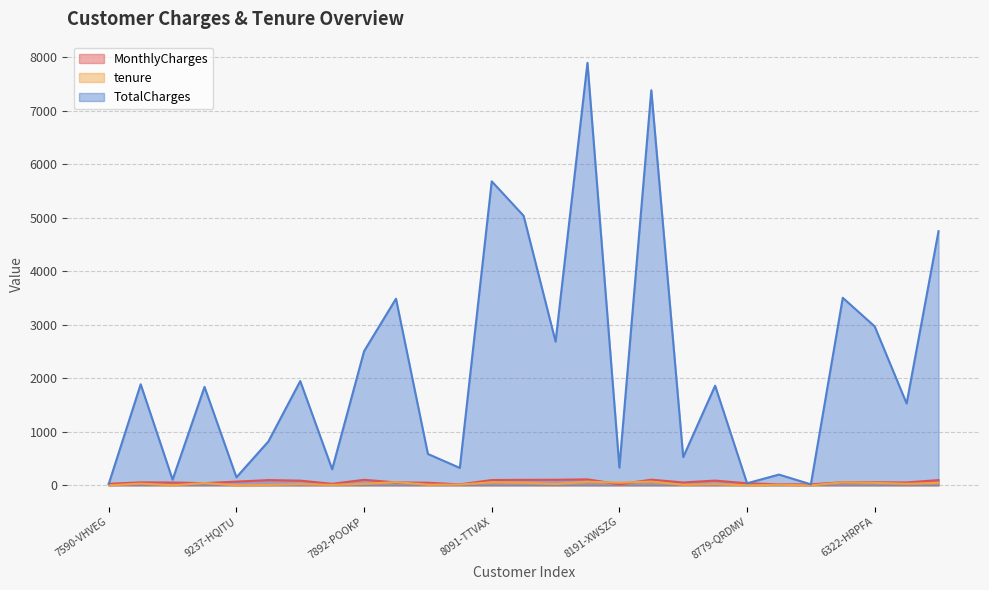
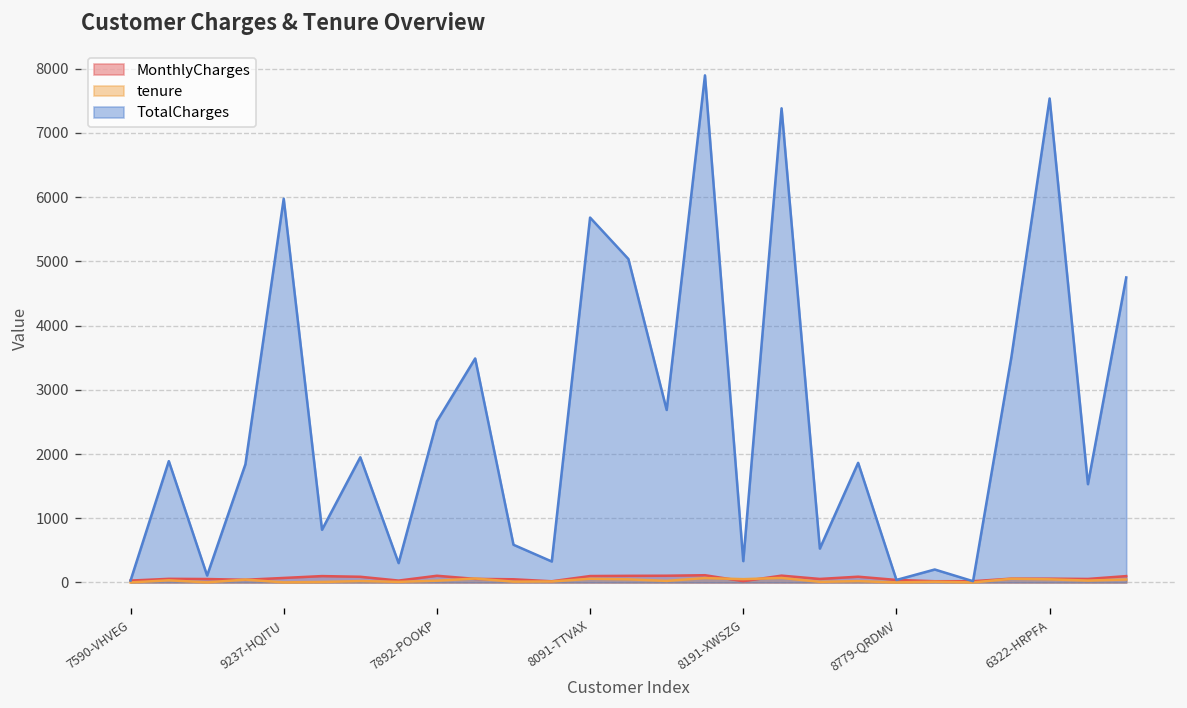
TotalCharges, 9237-HQITU: 200 -> 6000
TotalCharges, 6322-HRPFA: 3000 -> 7500
